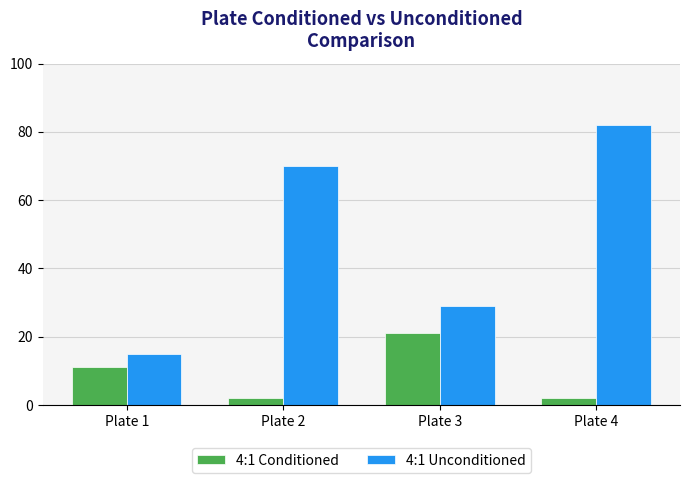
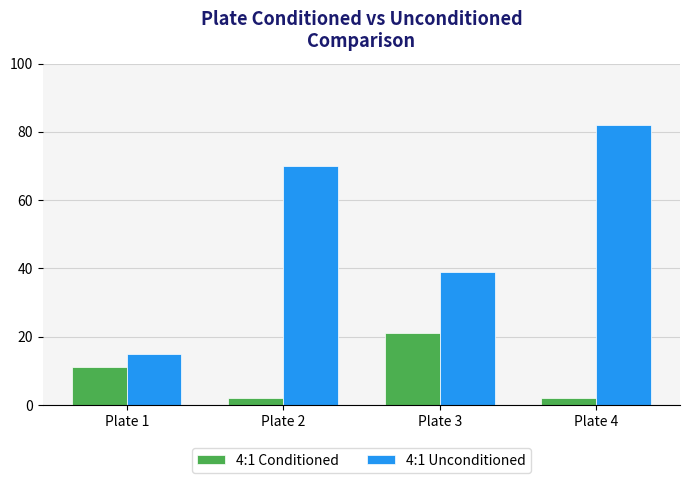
4:1 Unconditioned, Plate 3: 29 -> 39
